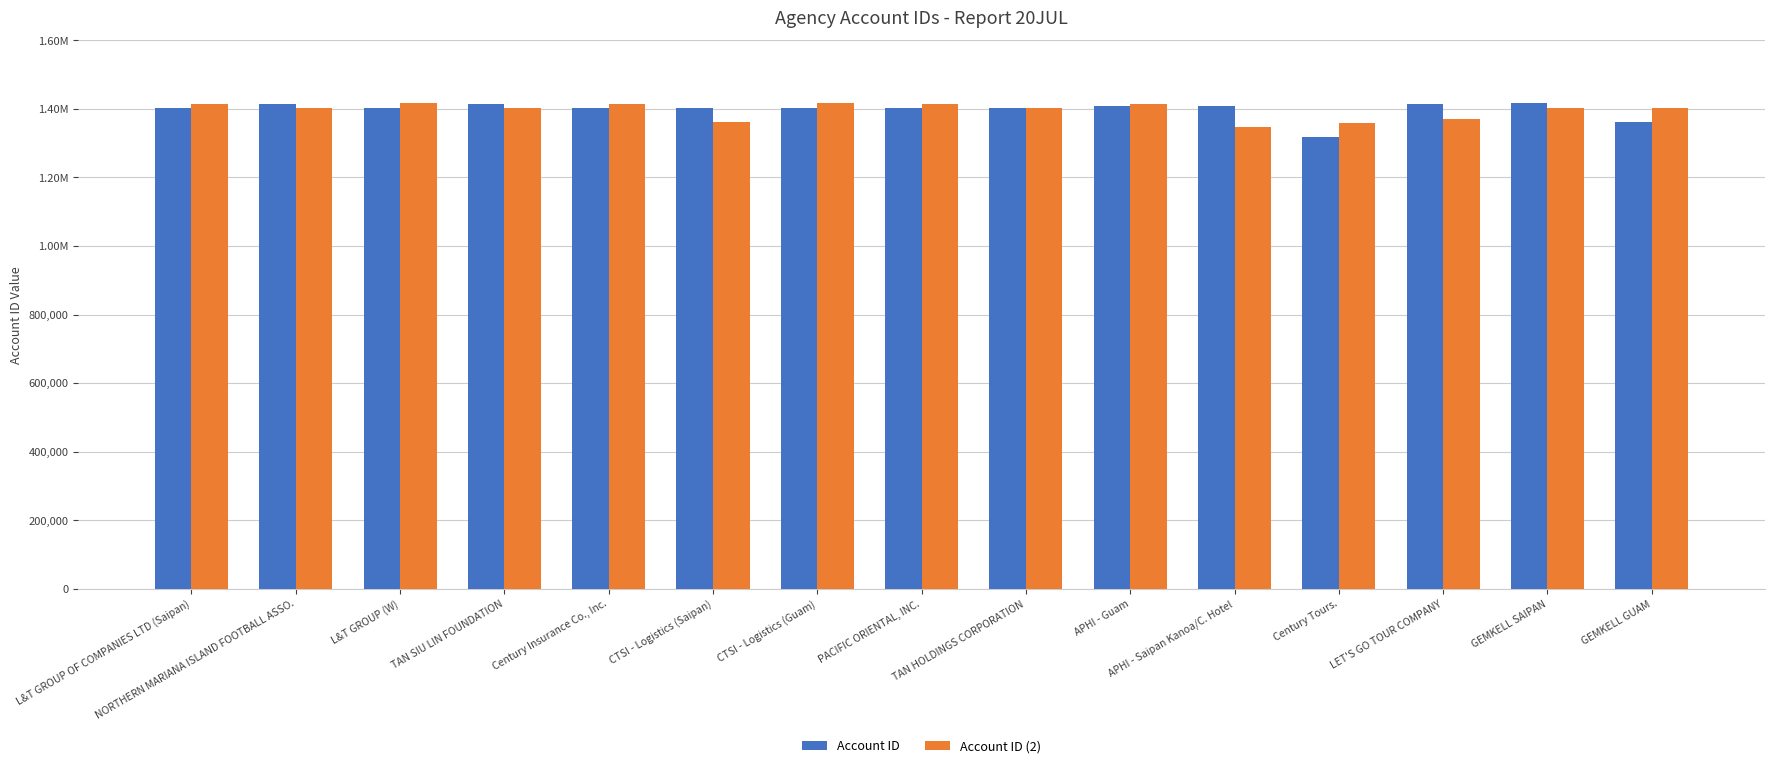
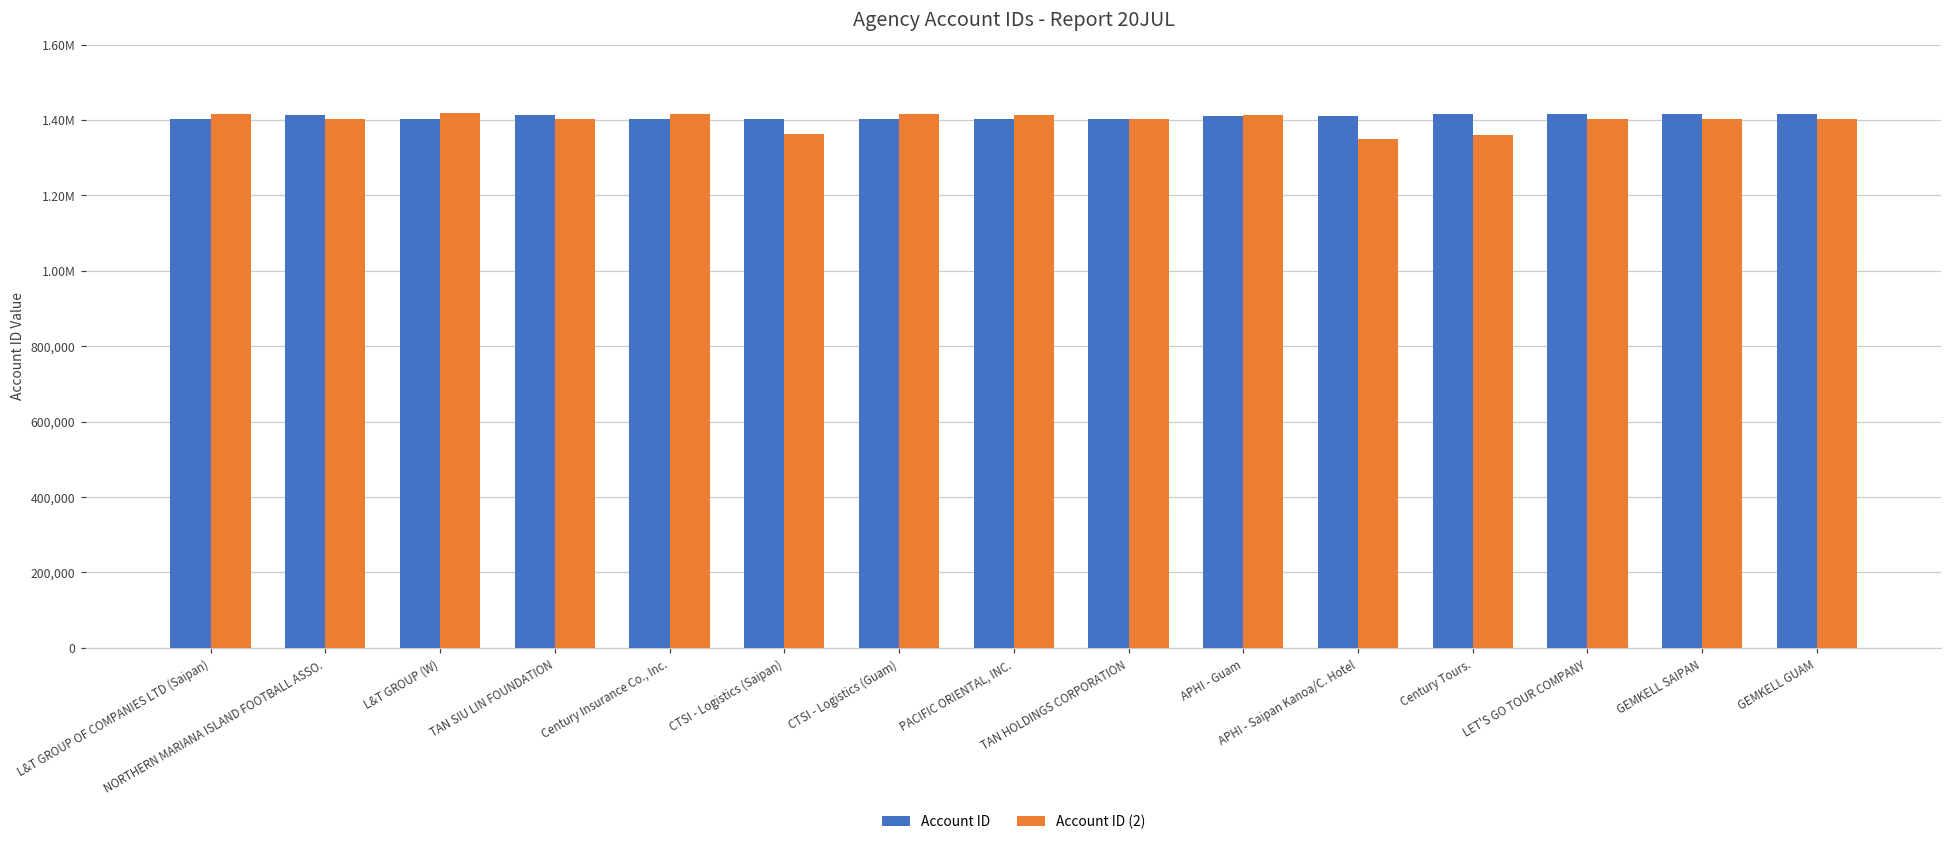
Account ID, Century Tours.: 1,320,000 -> 1,410,000
Account ID (2), LET'S GO TOUR COMPANY: 1,370,000 -> 1,400,000
Account ID, GEMKELL GUAM: 1,360,000 -> 1,420,000
